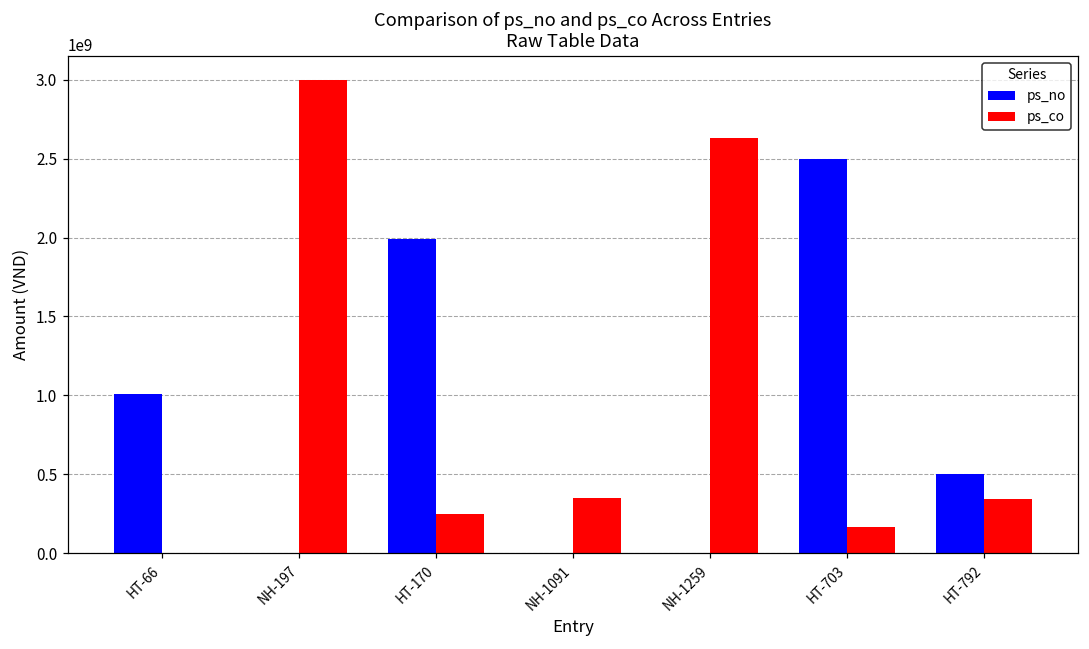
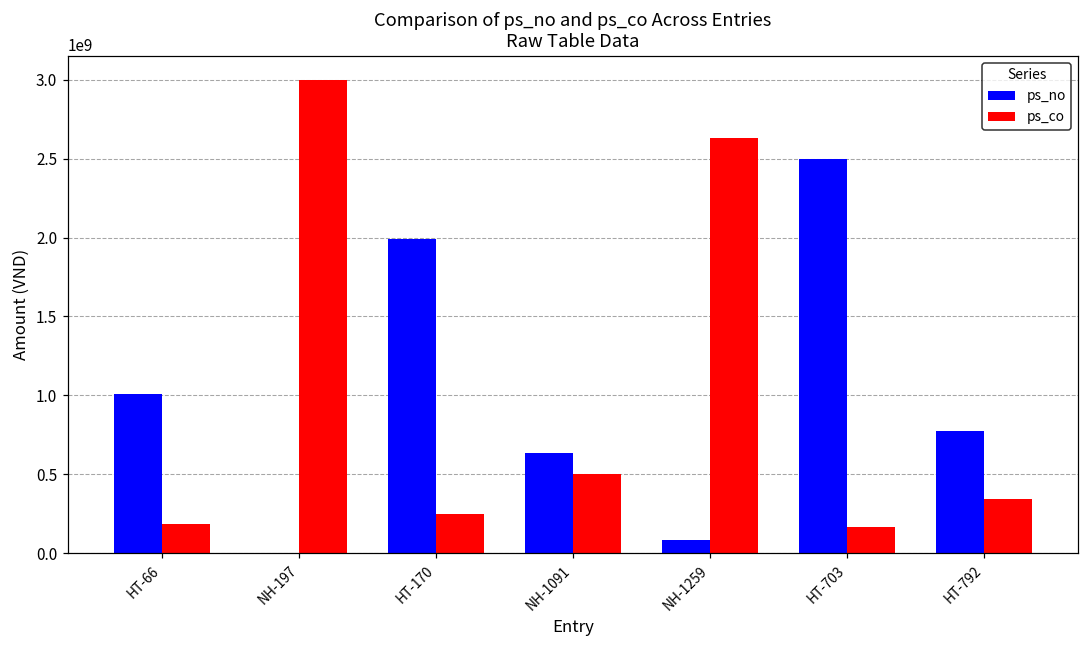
ps_co, HT-66: 0 -> 190000000
ps_no, NH-1091: 0 -> 630000000
ps_co, NH-1091: 350000000 -> 500000000
ps_no, NH-1259: 0 -> 80000000
ps_no, HT-792: 500000000 -> 770000000
